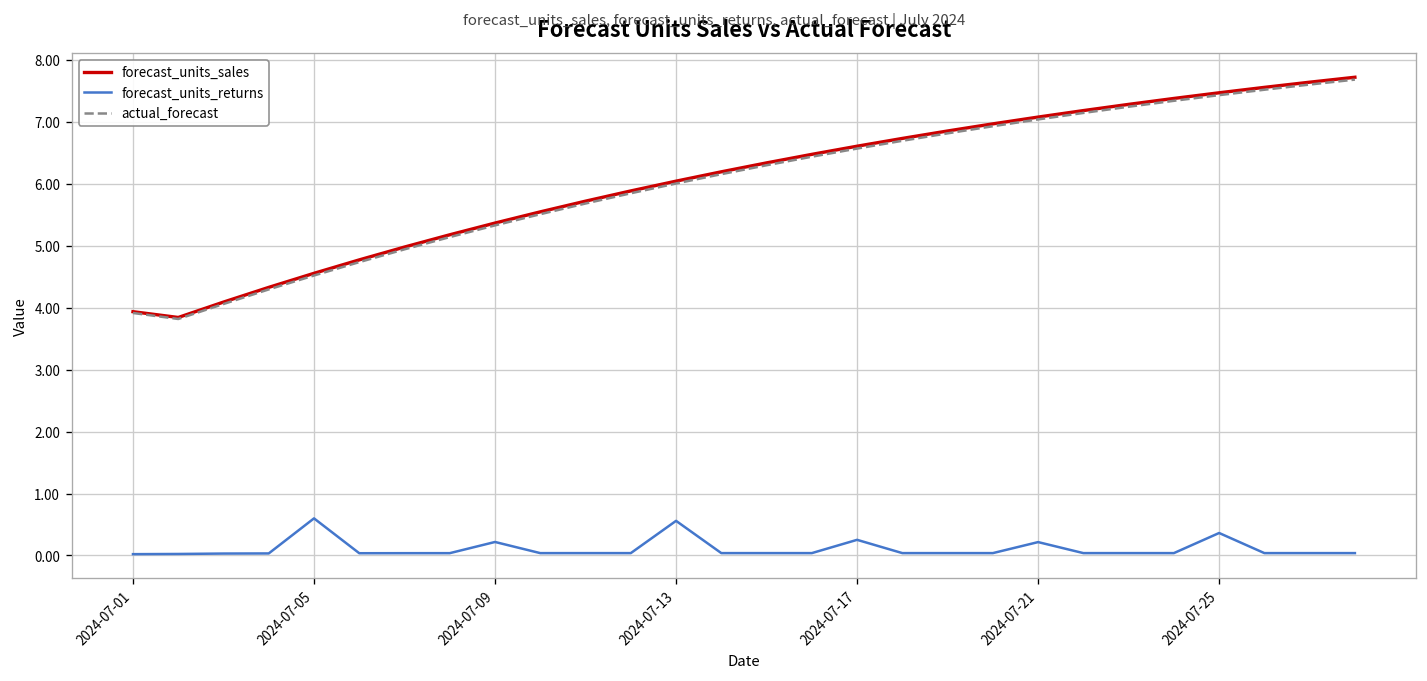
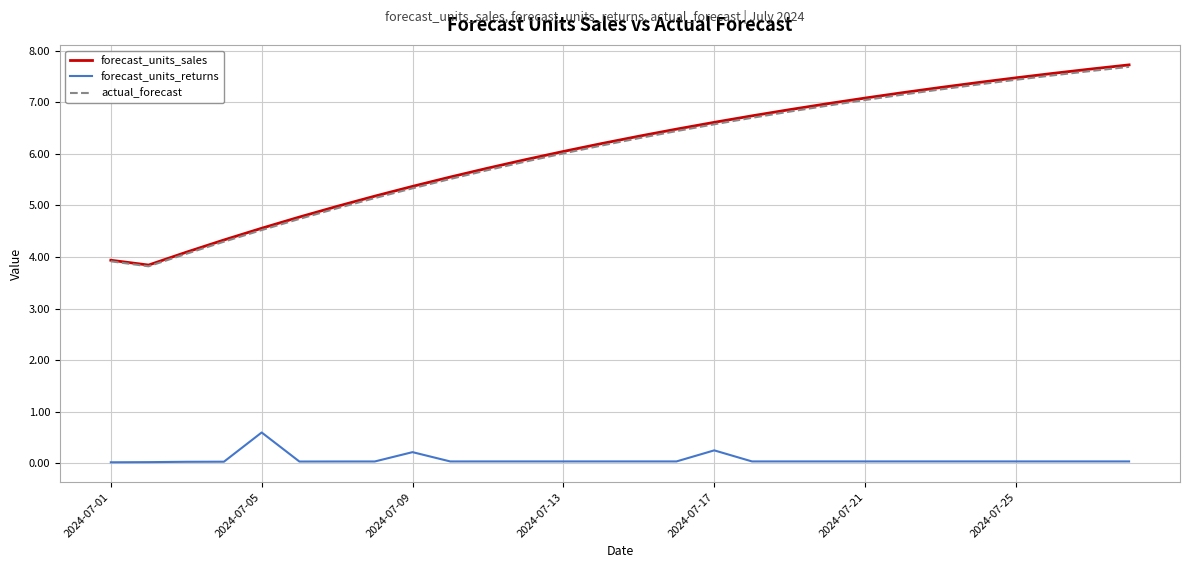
forecast_units_returns, 2024-07-13: 0.6 -> 0.0
forecast_units_returns, 2024-07-21: 0.2 -> 0.0
forecast_units_returns, 2024-07-25: 0.4 -> 0.0
